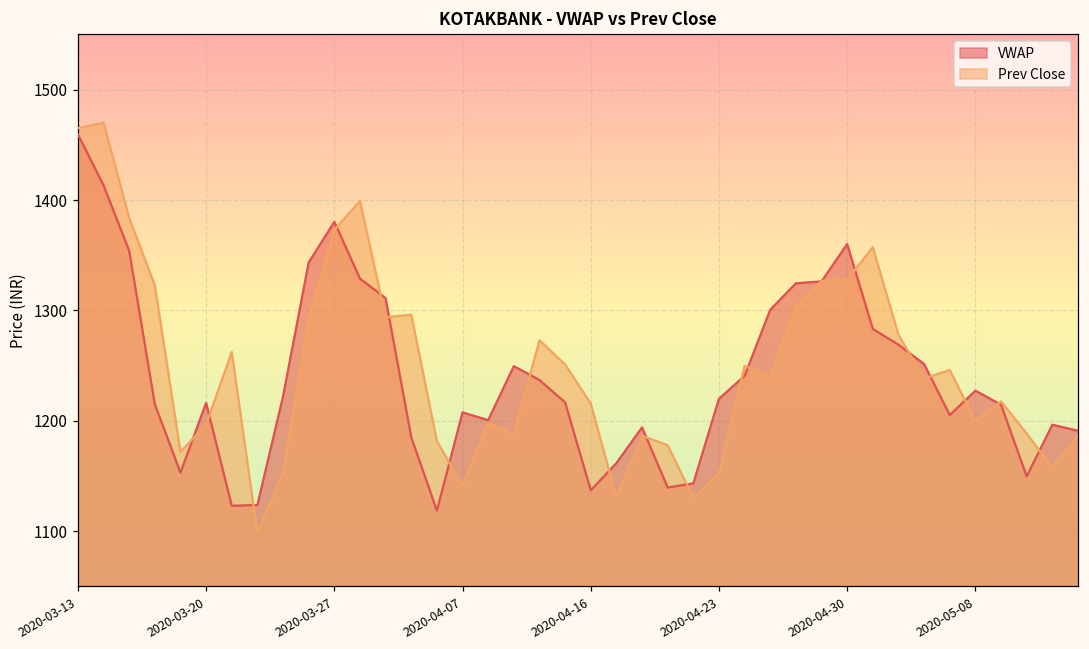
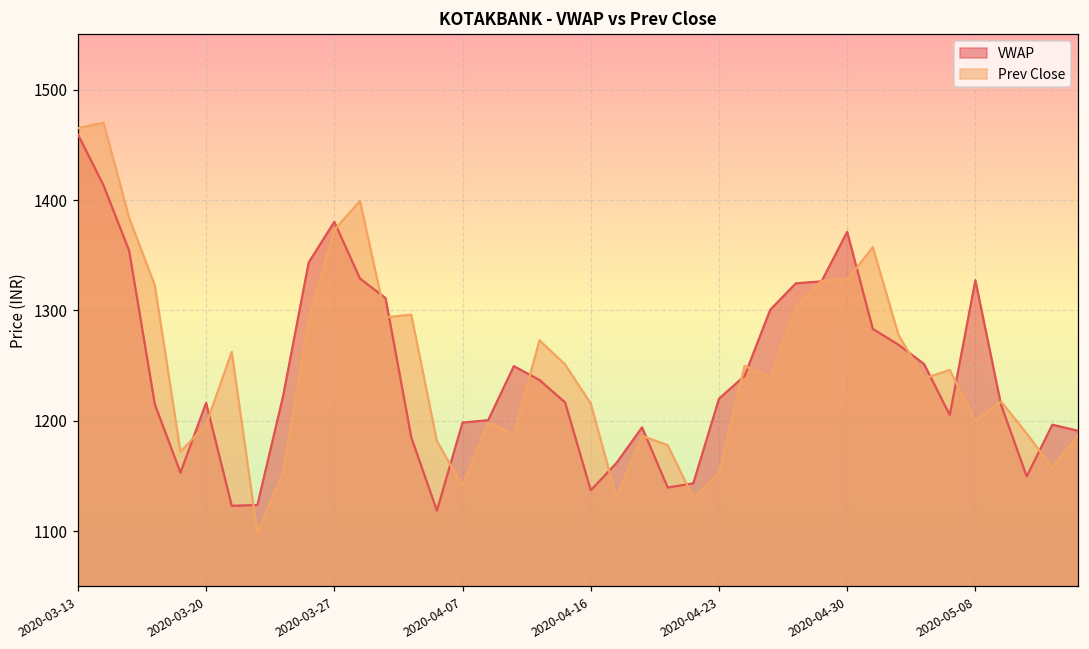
VWAP, 2020-04-07: 1208 -> 1198
VWAP, 2020-04-30: 1360 -> 1371
VWAP, 2020-05-08: 1227 -> 1327
